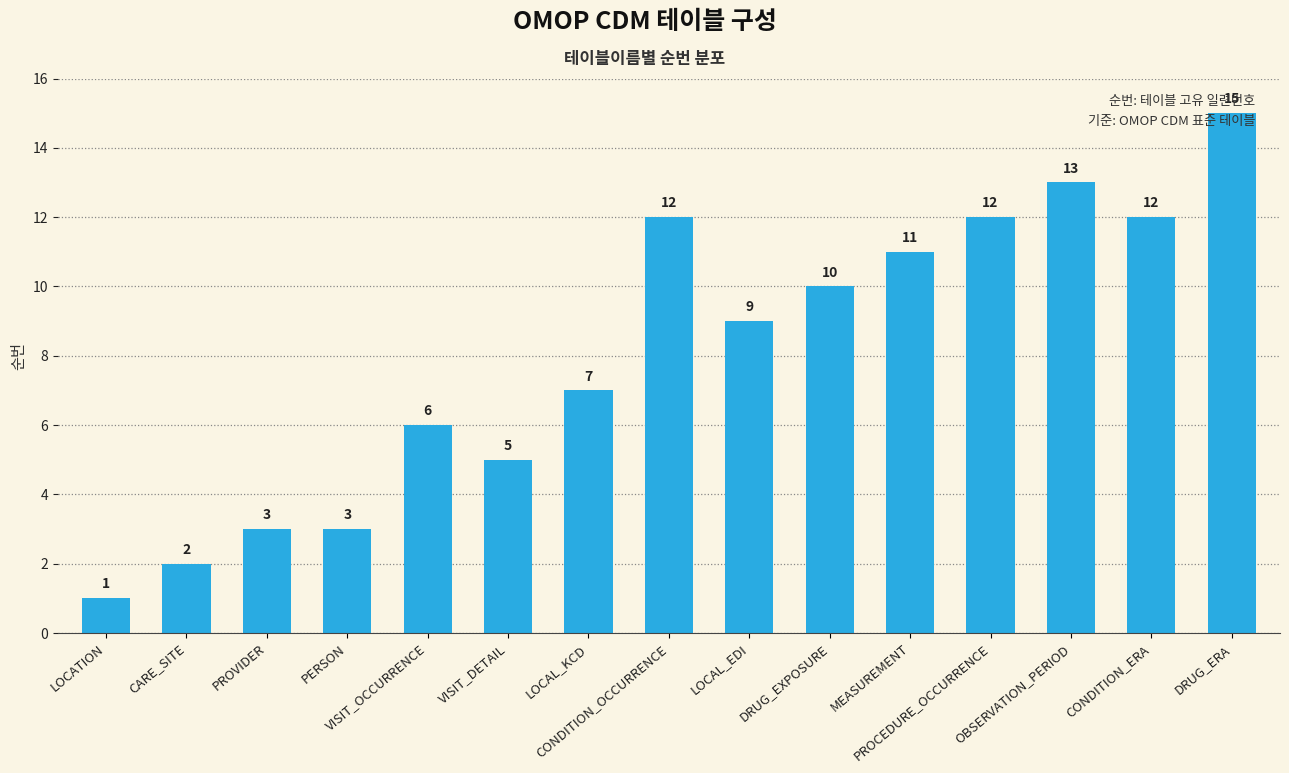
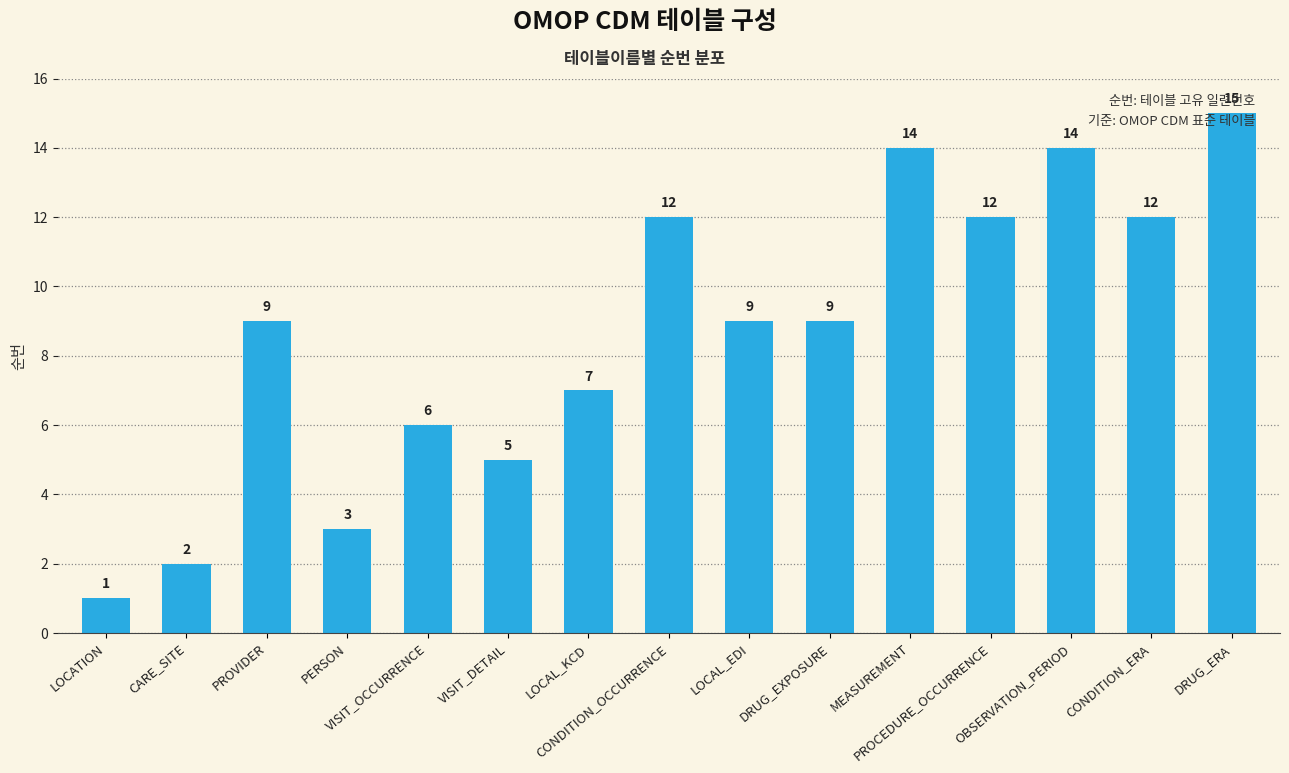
PROVIDER: 3 -> 9
DRUG_EXPOSURE: 10 -> 9
MEASUREMENT: 11 -> 14
OBSERVATION_PERIOD: 13 -> 14
